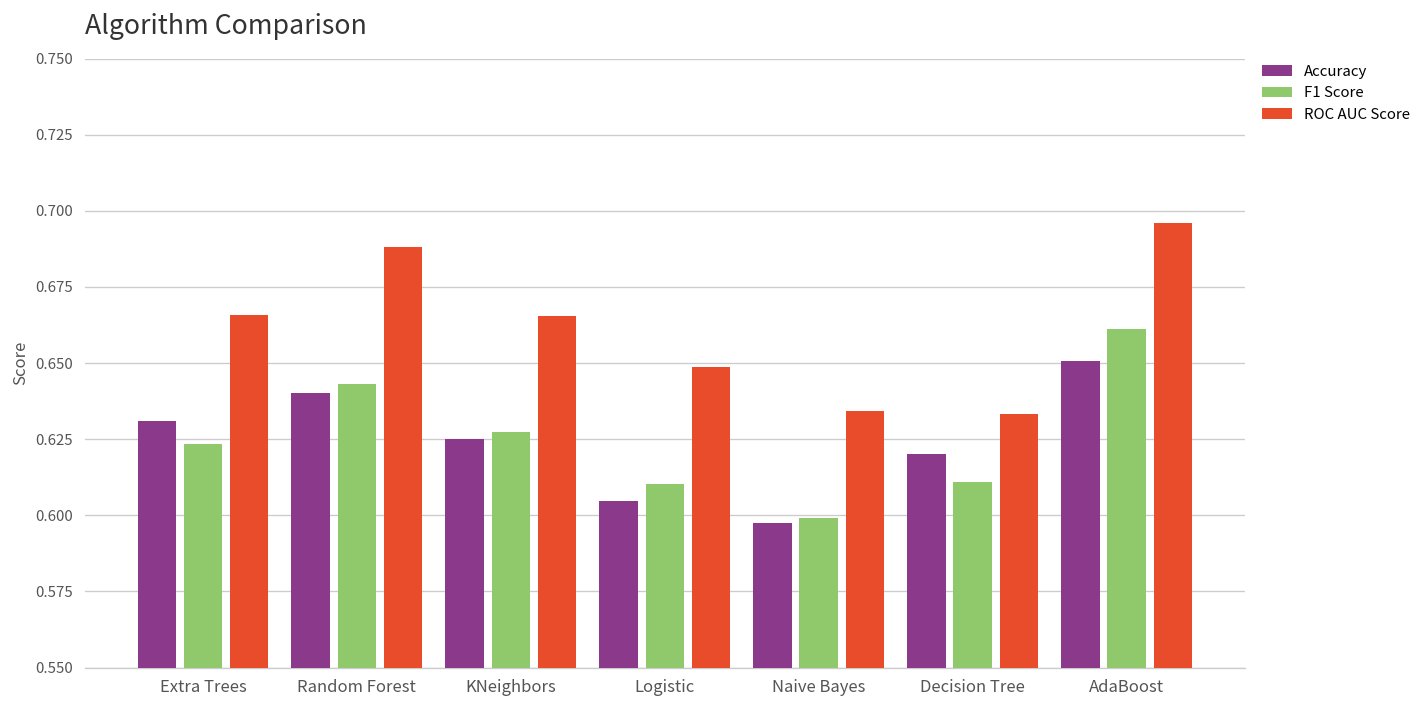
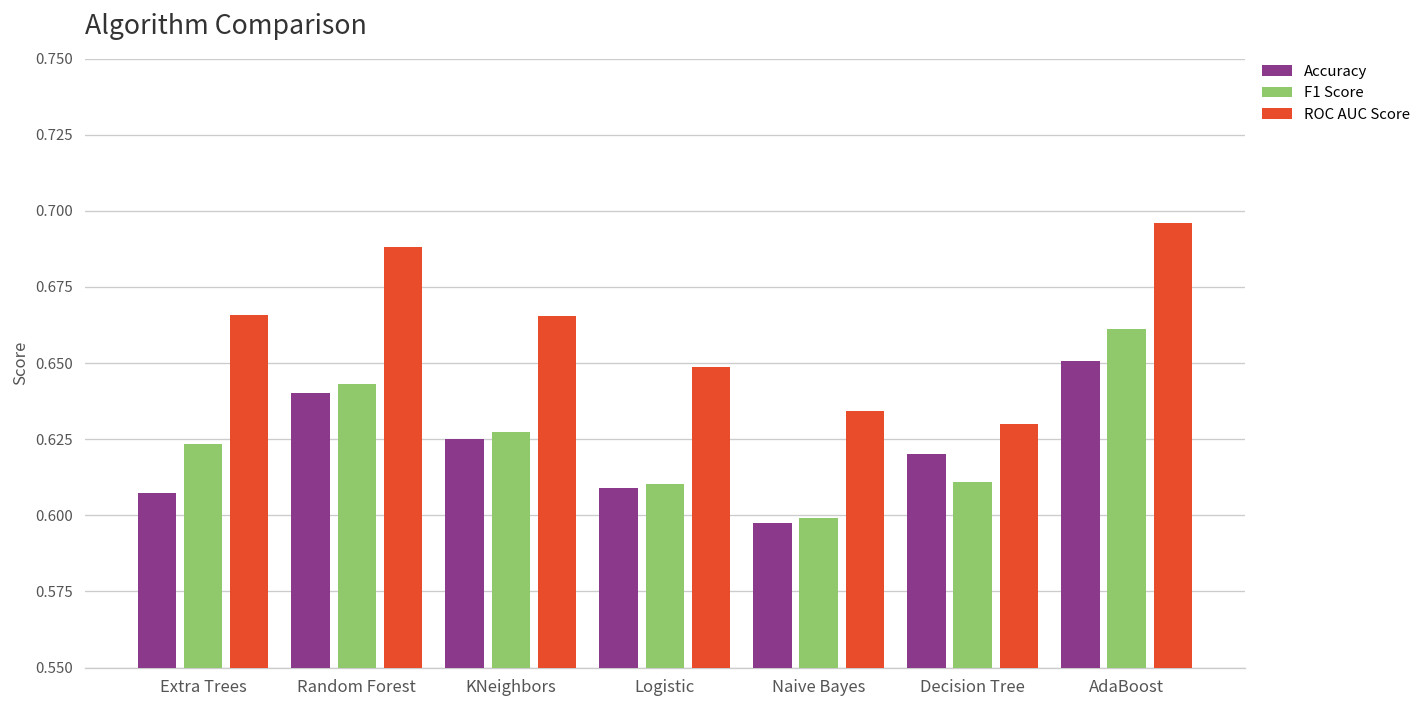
Accuracy, Extra Trees: 0.631 -> 0.607
Accuracy, Logistic: 0.605 -> 0.609
ROC AUC Score, Decision Tree: 0.633 -> 0.630
